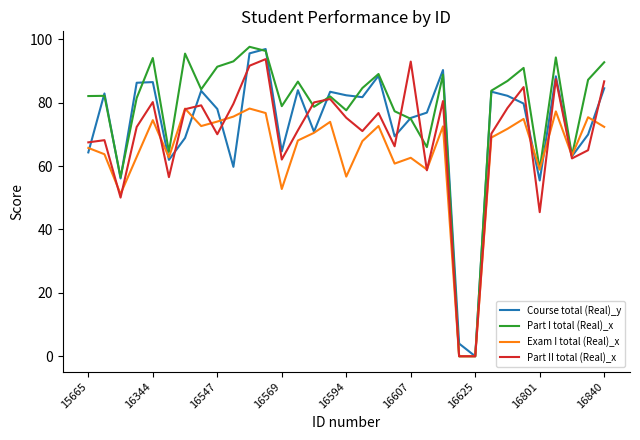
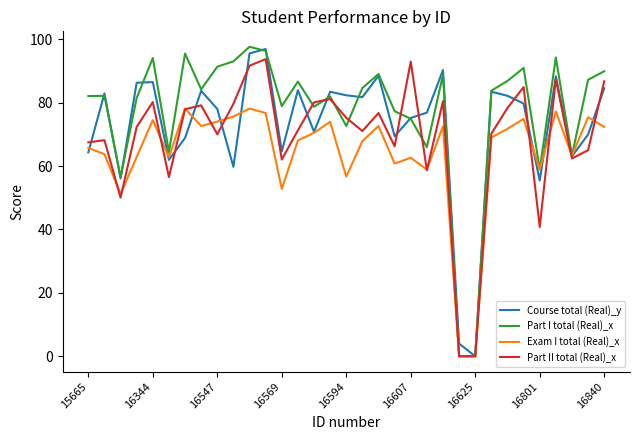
Part I total (Real)_x, 16594: 78 -> 73
Part II total (Real)_x, 16801: 45 -> 41
Part I total (Real)_x, 16840: 93 -> 90
